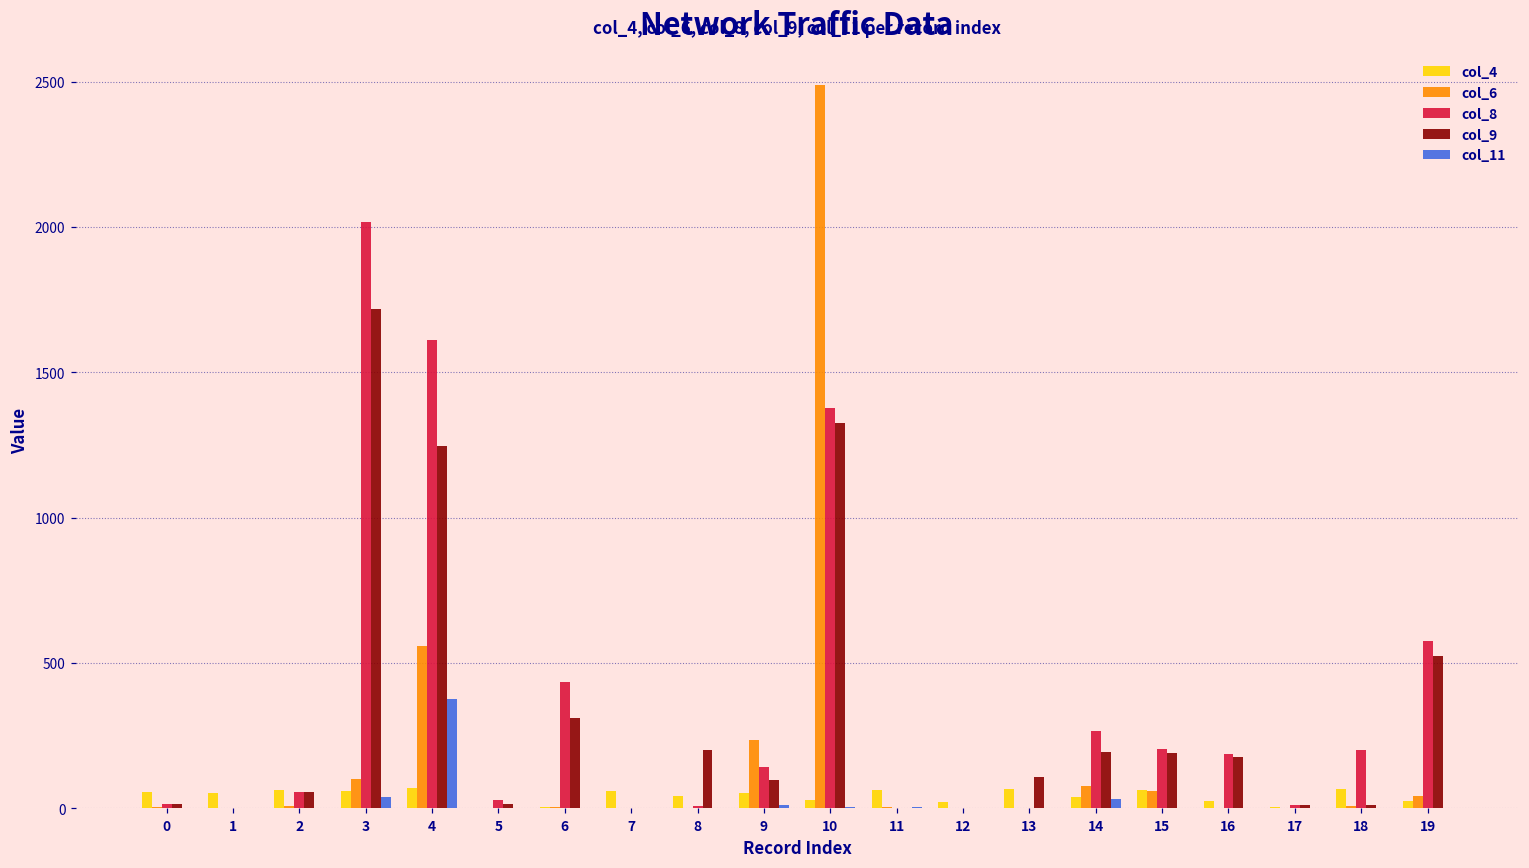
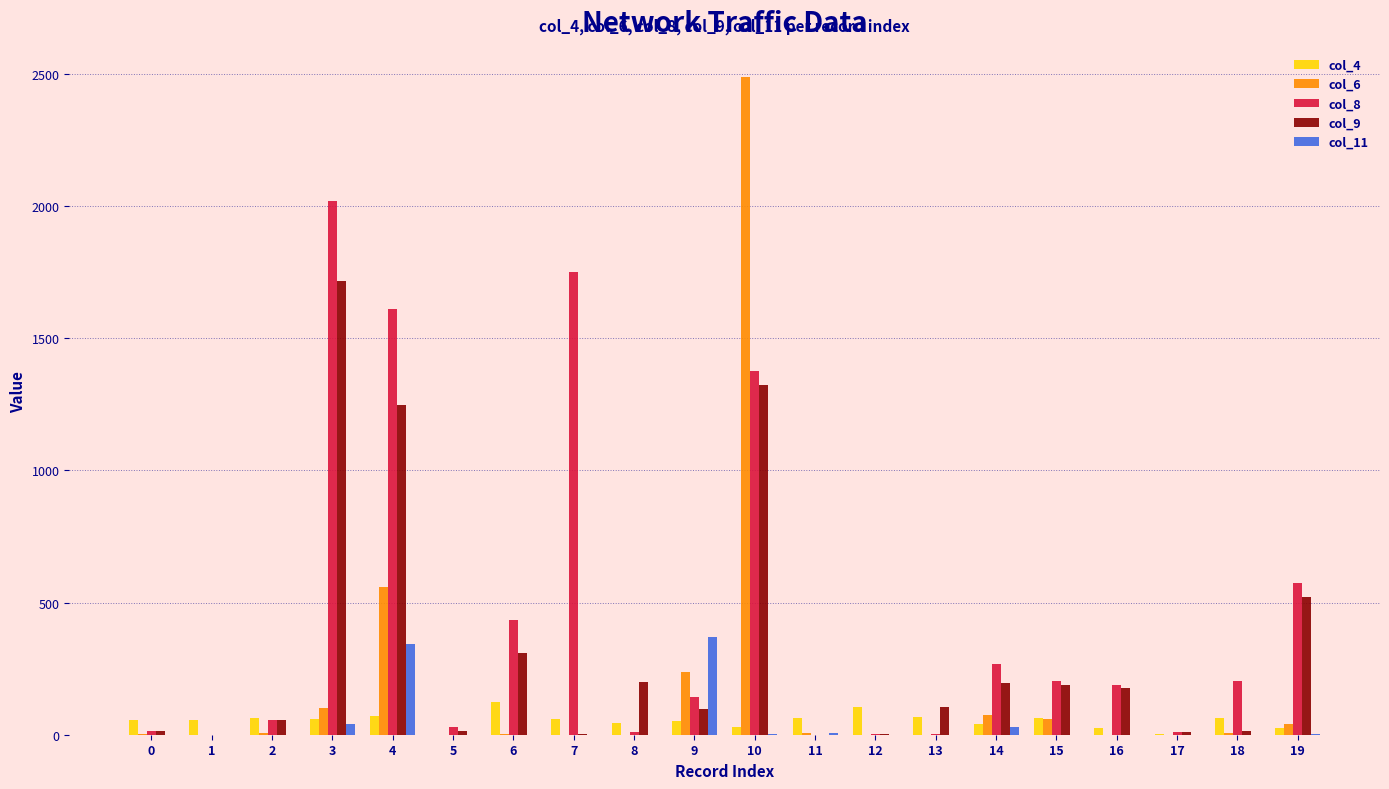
col_11, 4: 380 -> 340
col_4, 6: 0 -> 120
col_8, 7: 0 -> 1750
col_11, 9: 10 -> 370
col_4, 12: 20 -> 110
